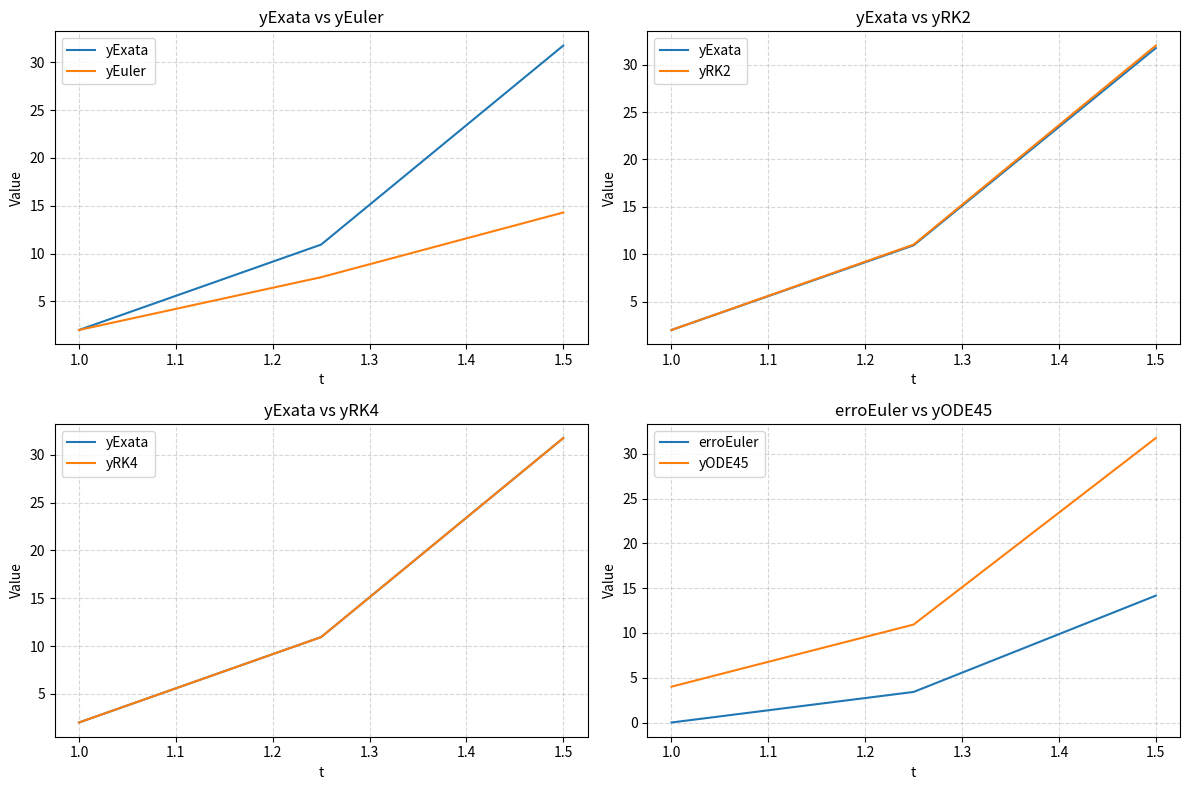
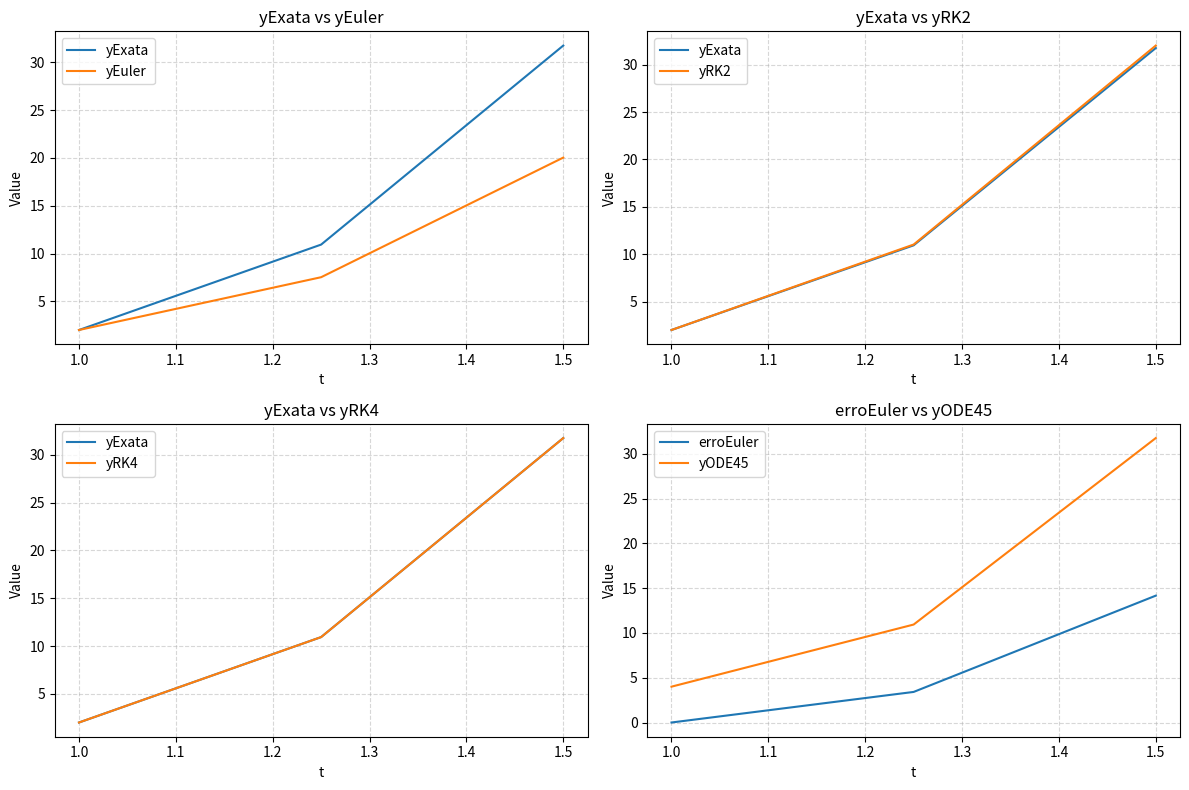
yExata vs yEuler, yEuler, 1.5: 14 -> 20
